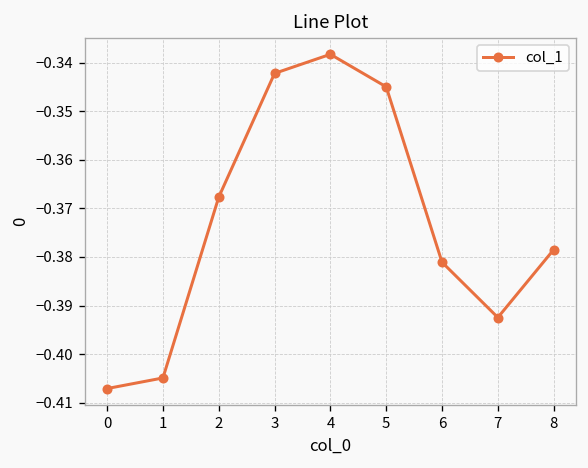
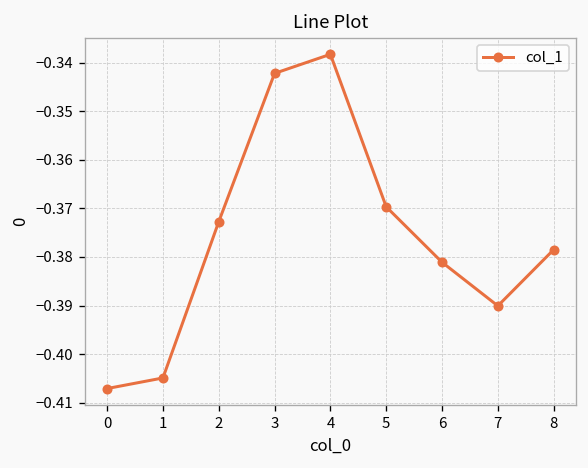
2: -0.368 -> -0.373
5: -0.345 -> -0.370
7: -0.392 -> -0.390
